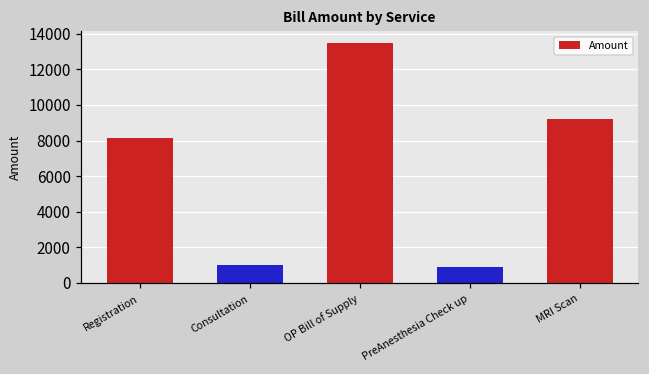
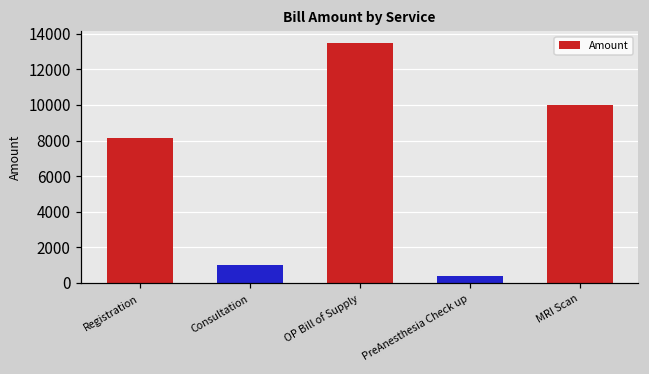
PreAnesthesia Check up: 900 -> 400
MRI Scan: 9200 -> 10000
